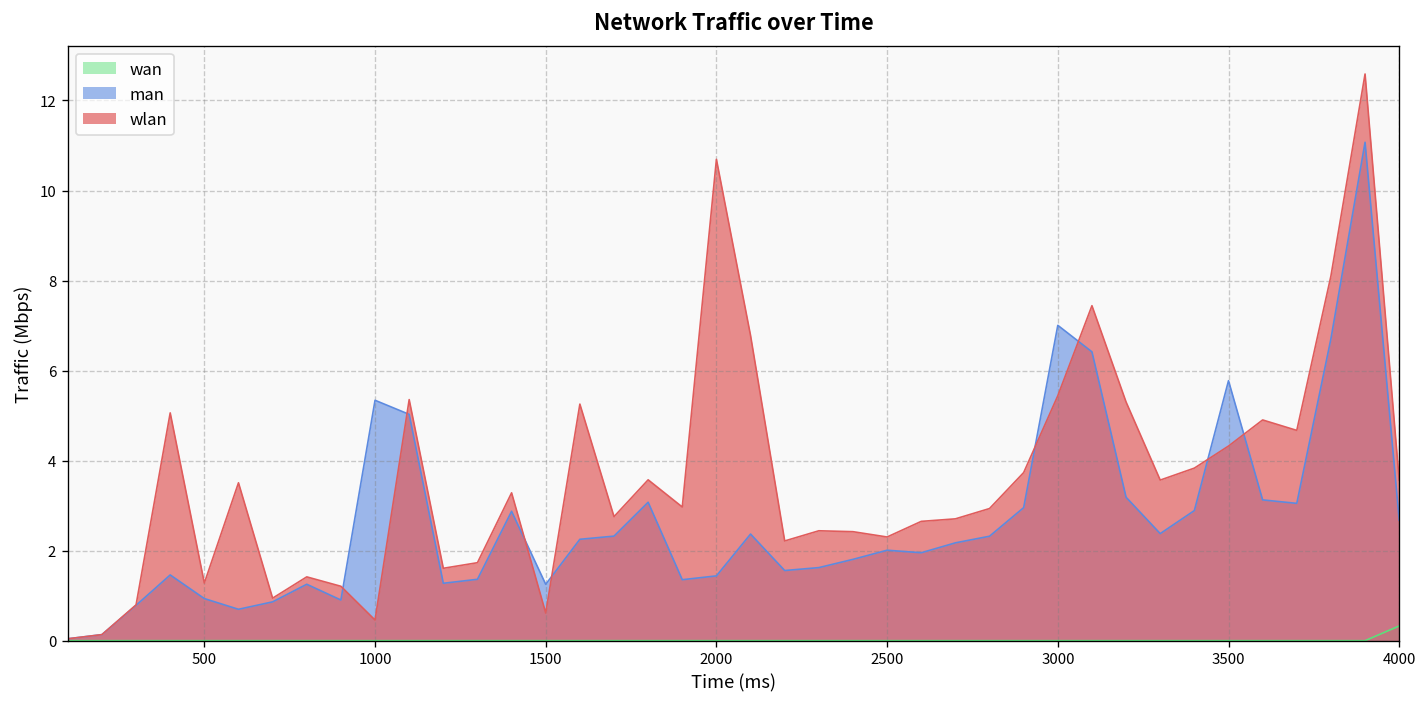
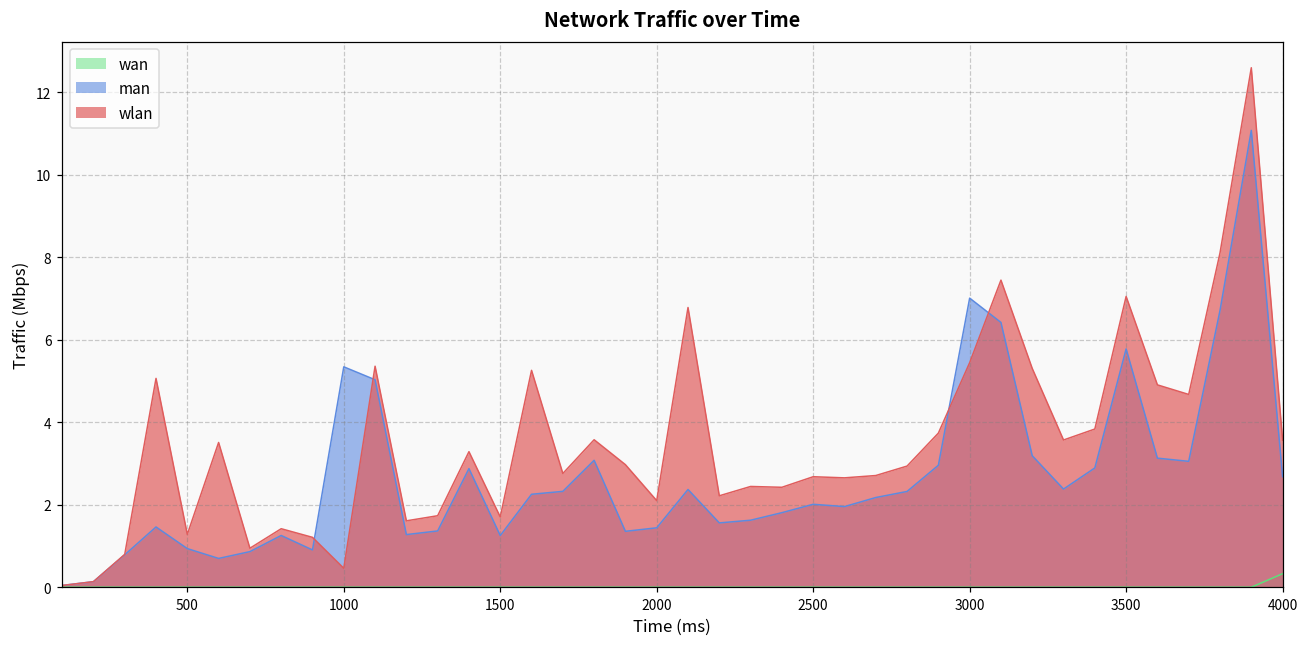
wlan, 1500: 0.6 -> 1.7
wlan, 2000: 10.7 -> 2.1
wlan, 2500: 2.3 -> 2.7
wlan, 3500: 4.3 -> 7.0
